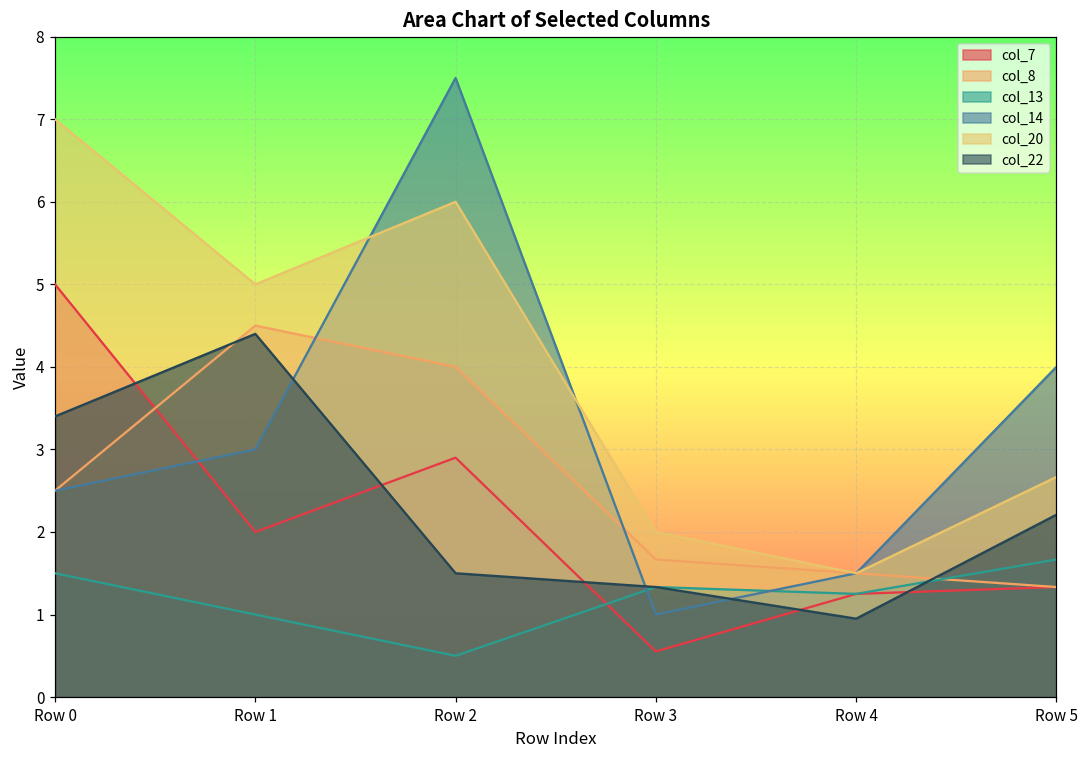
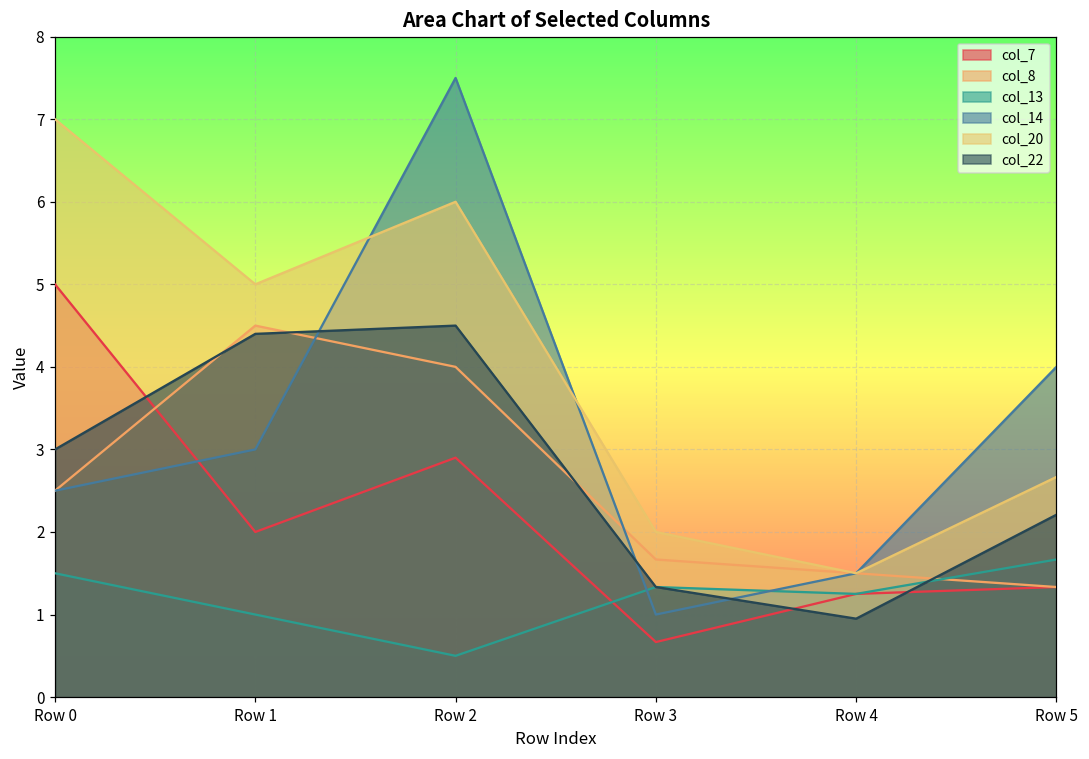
col_22, Row 0: 3.4 -> 3.0
col_22, Row 2: 1.5 -> 4.5
col_7, Row 3: 0.6 -> 0.7
